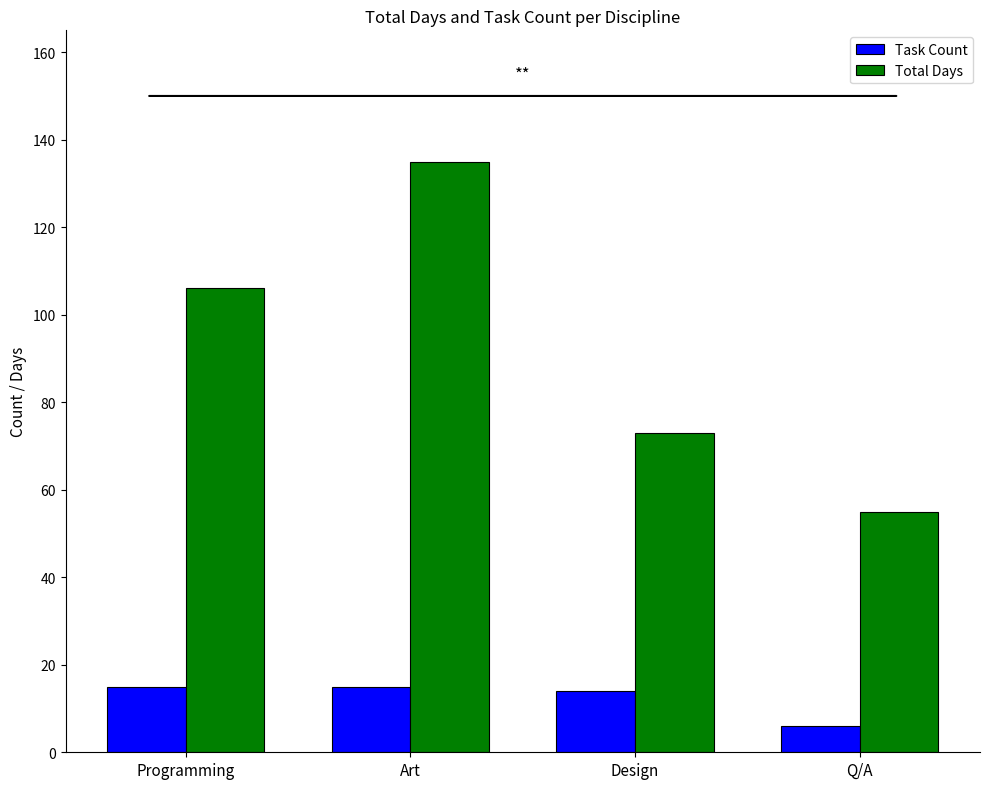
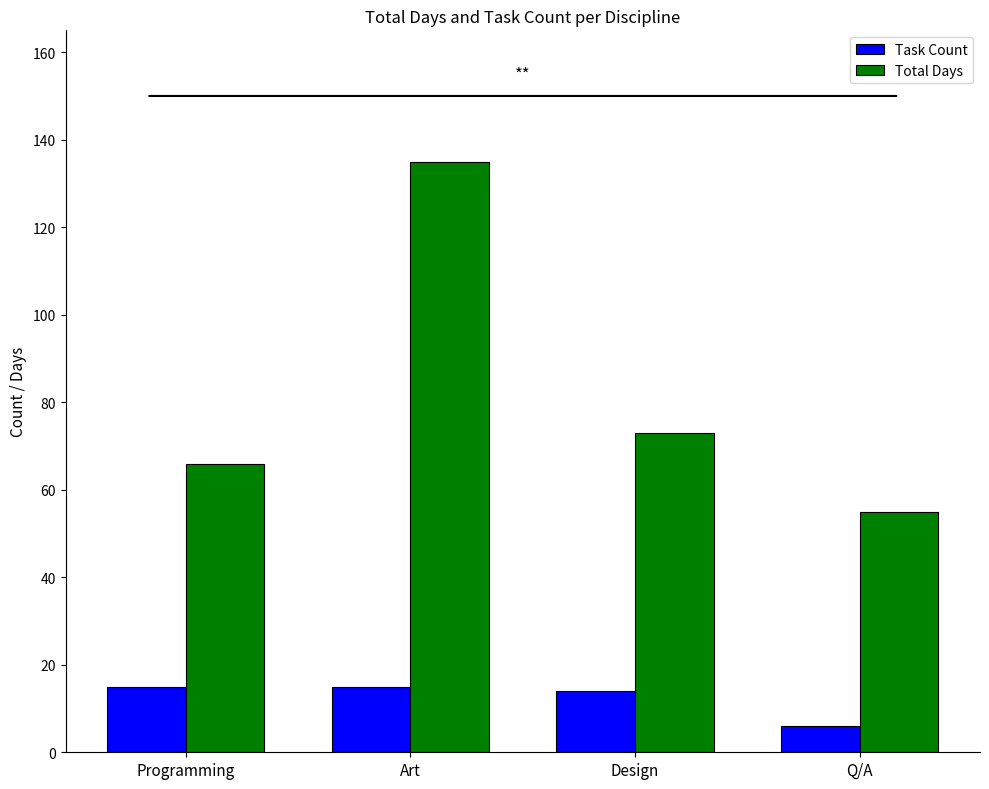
Total Days, Programming: 106 -> 66
